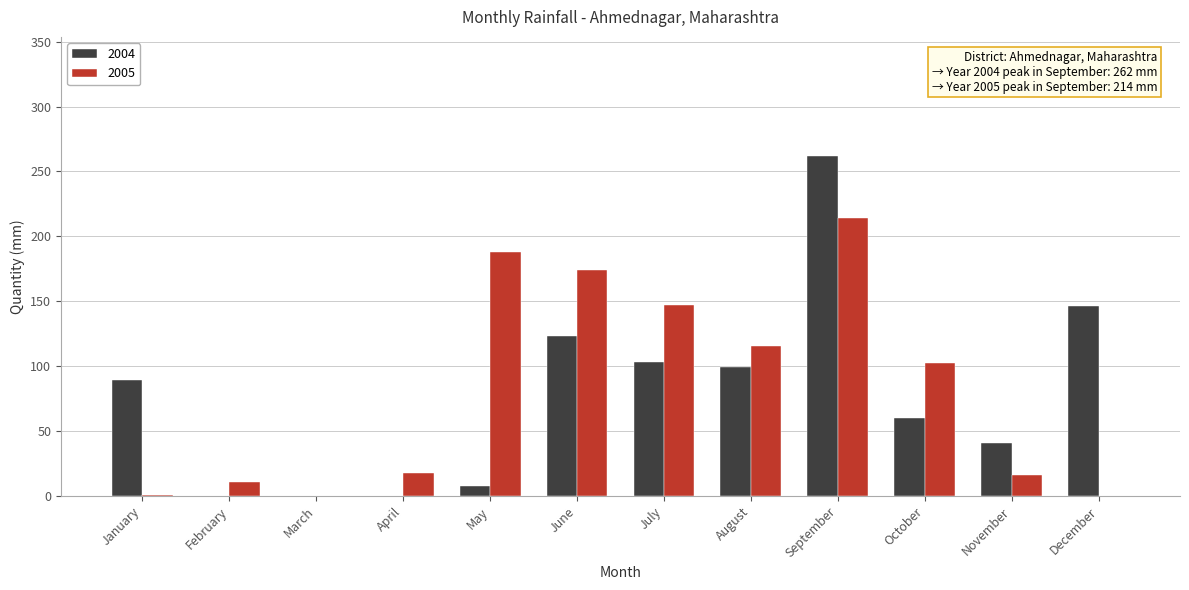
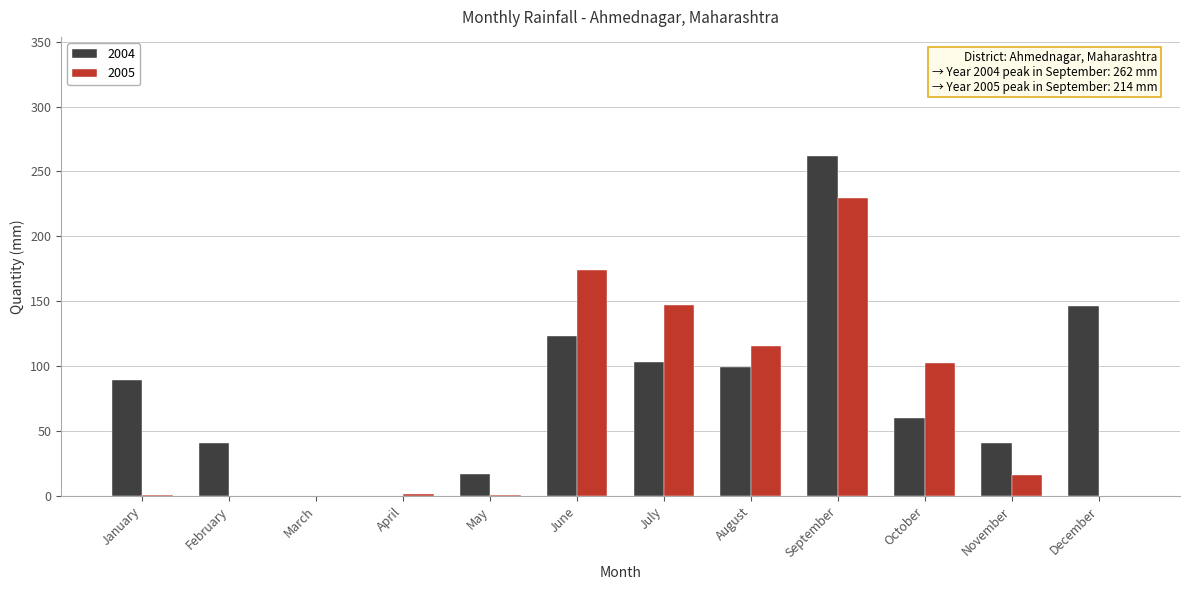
2004, February: 0 -> 41
2005, February: 11 -> 0
2005, April: 17 -> 2
2004, May: 8 -> 17
2005, May: 188 -> 1
2005, September: 214 -> 230
